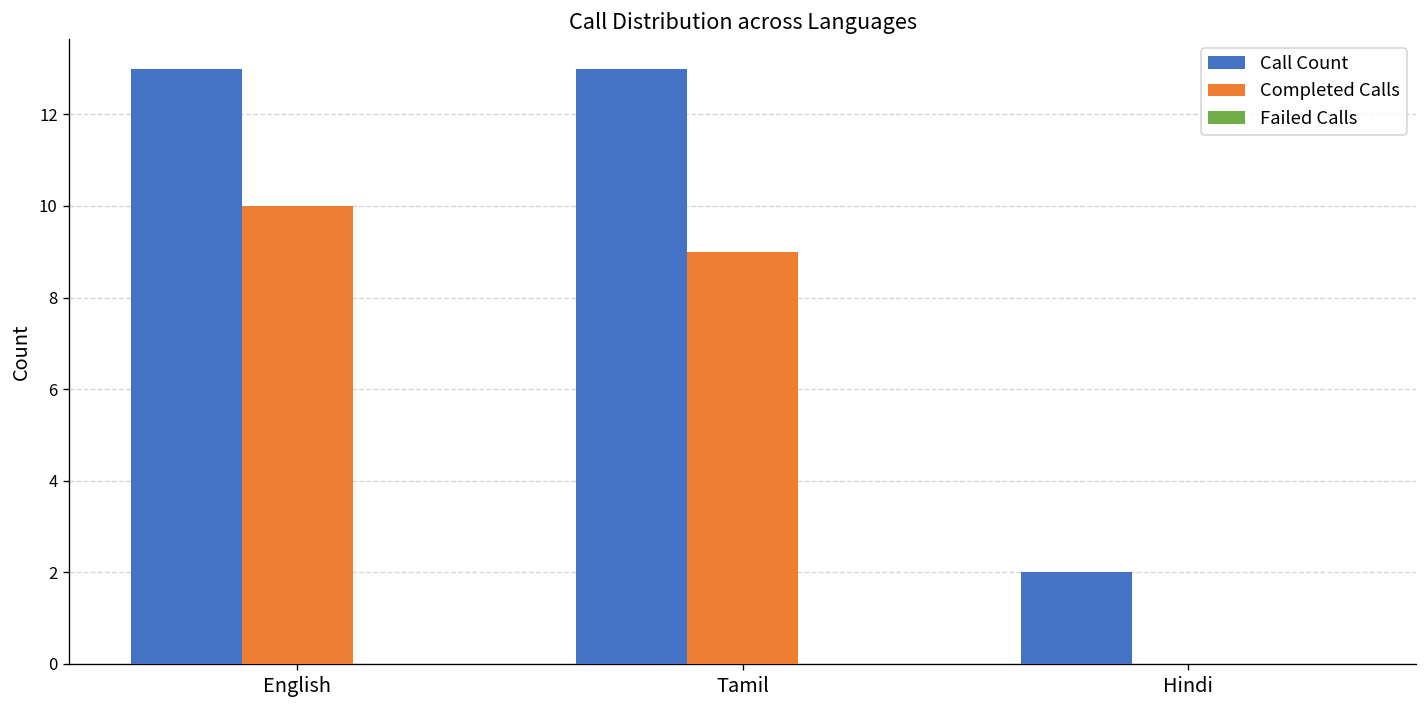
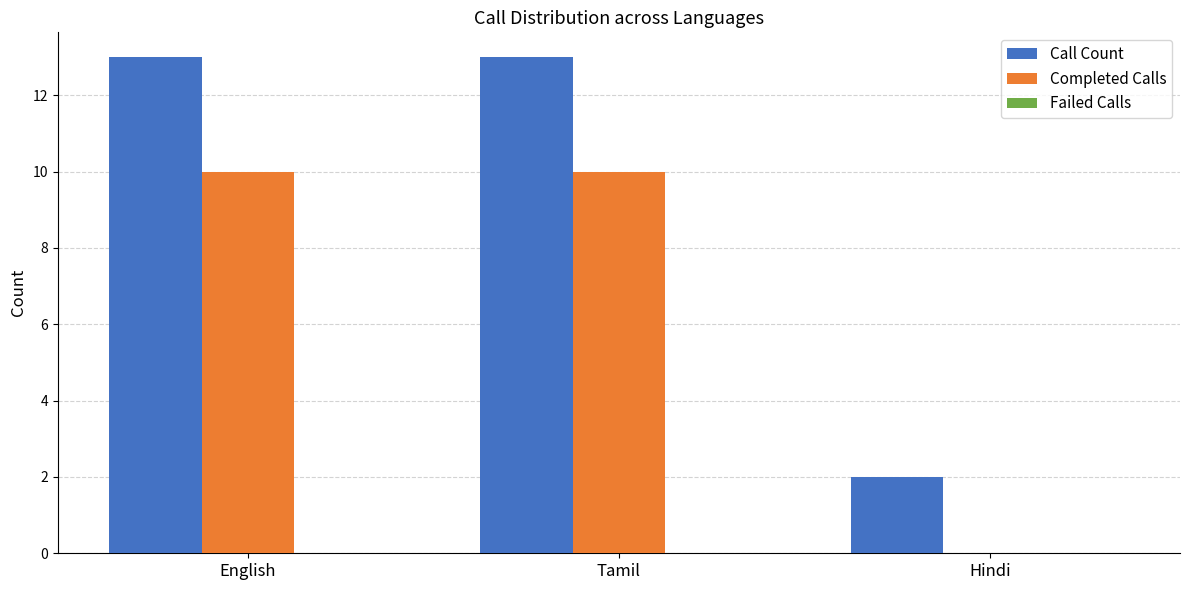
Completed Calls, Tamil: 9 -> 10
